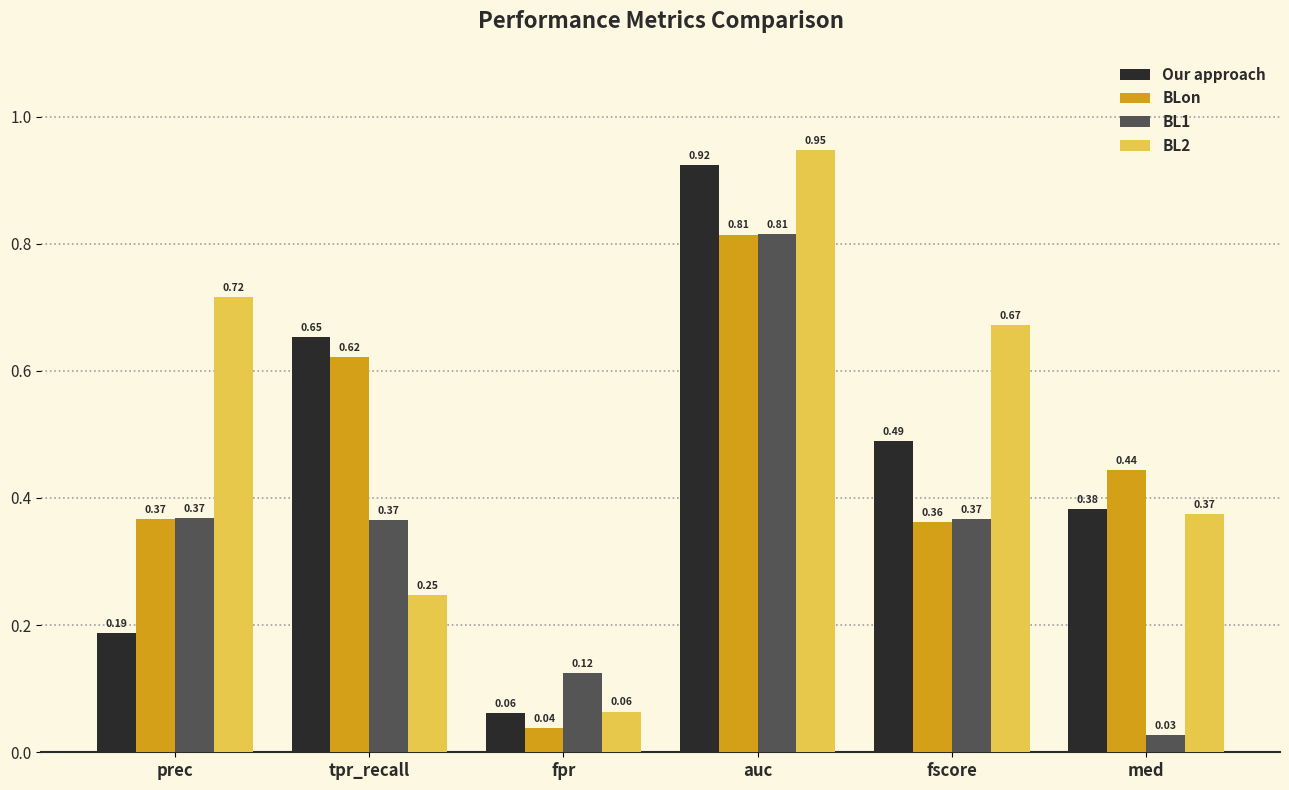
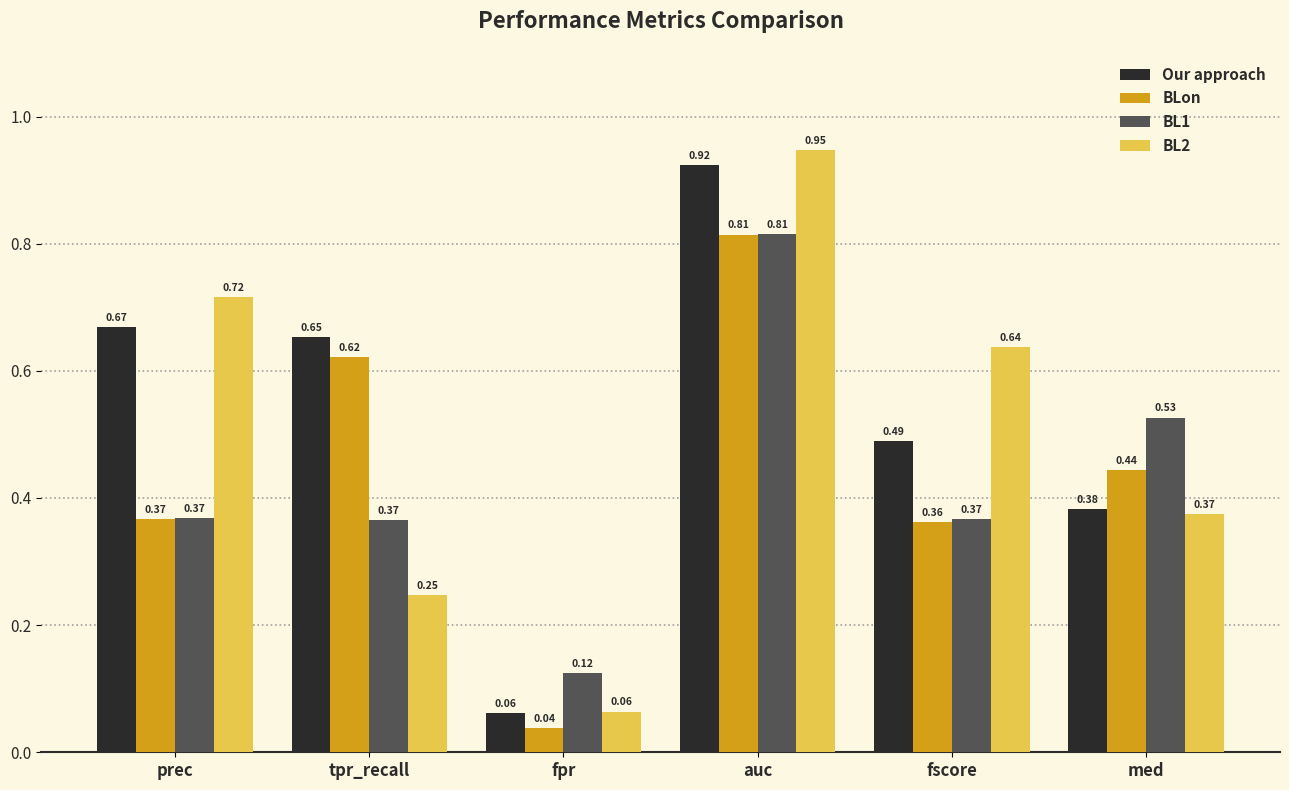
Our approach, prec: 0.19 -> 0.67
BL2, fscore: 0.67 -> 0.64
BL1, med: 0.03 -> 0.53
